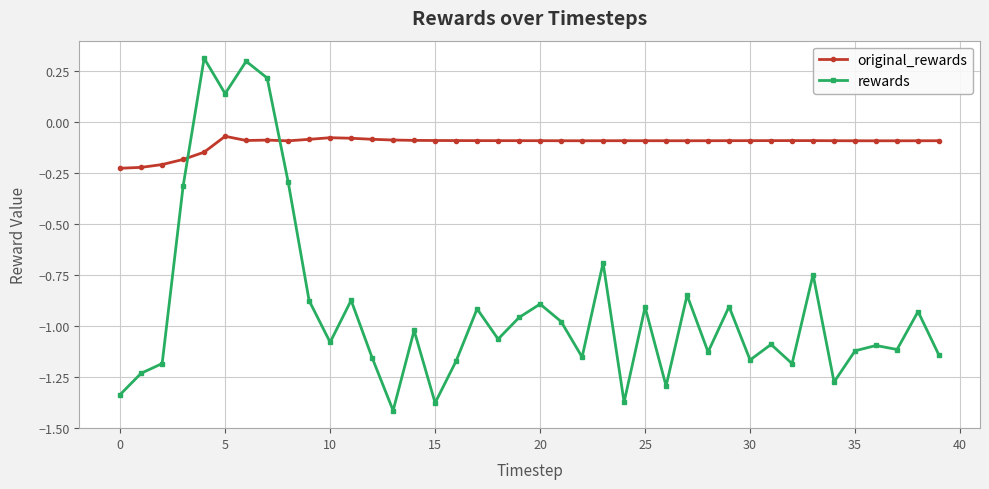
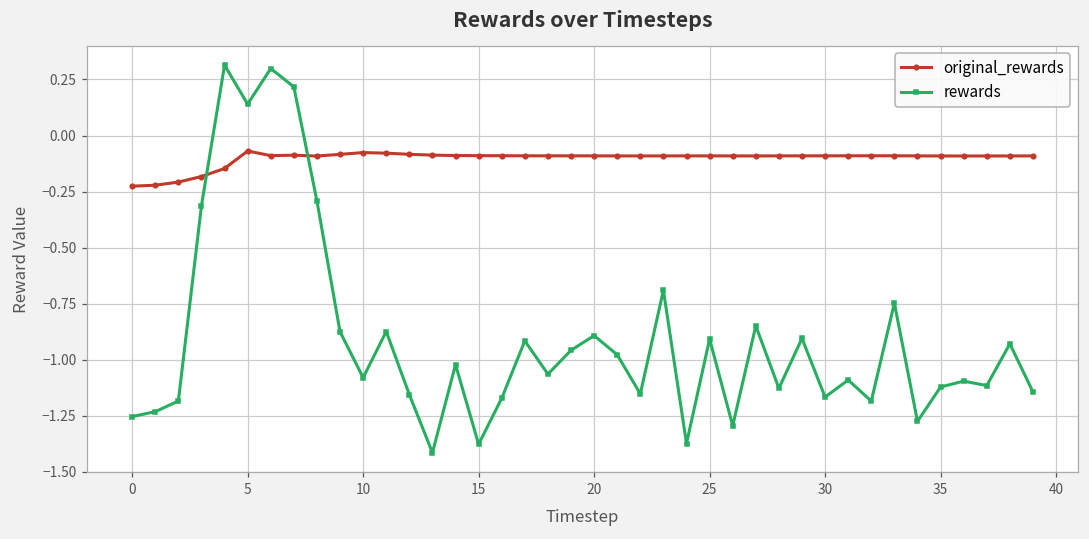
rewards, 0: -1.34 -> -1.25
